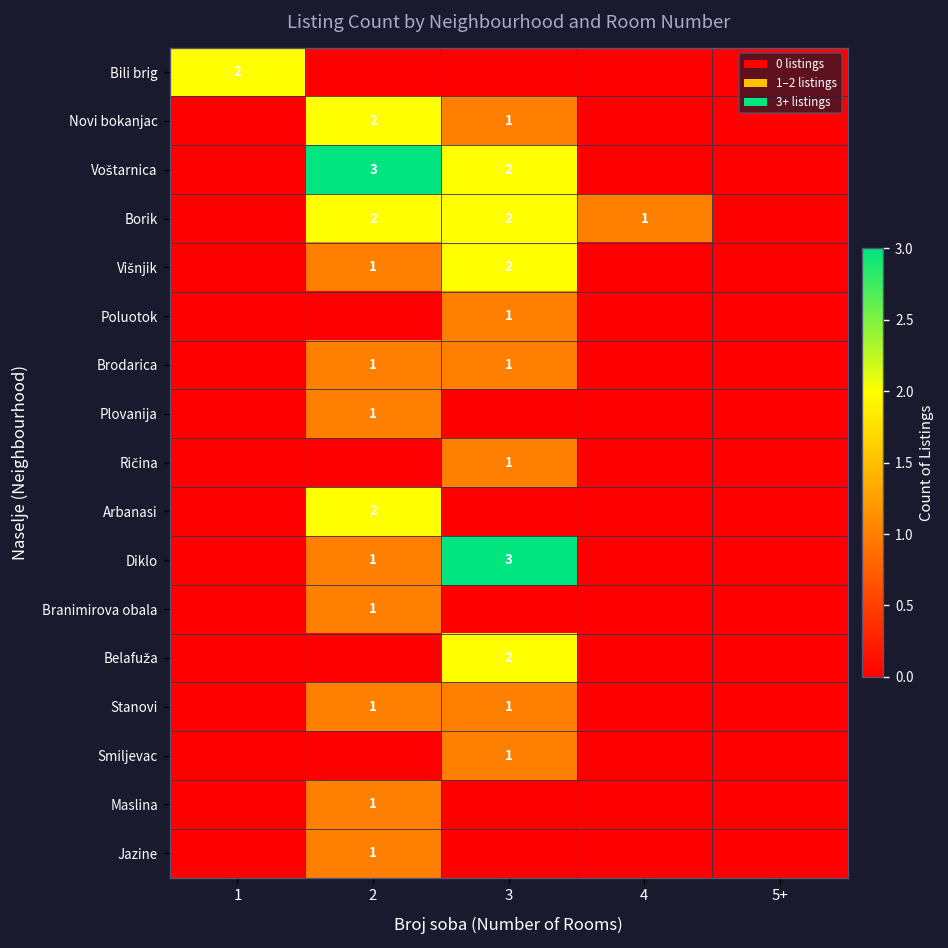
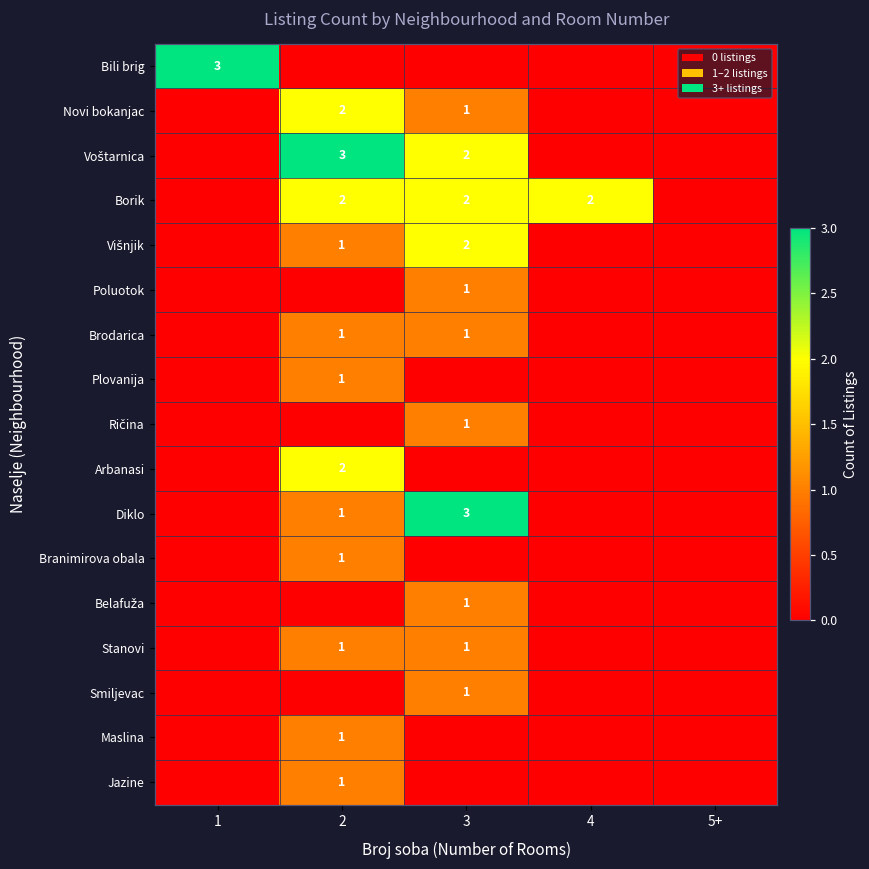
Bili brig, 1: 2 -> 3
Borik, 4: 1 -> 2
Belafuža, 3: 2 -> 1
